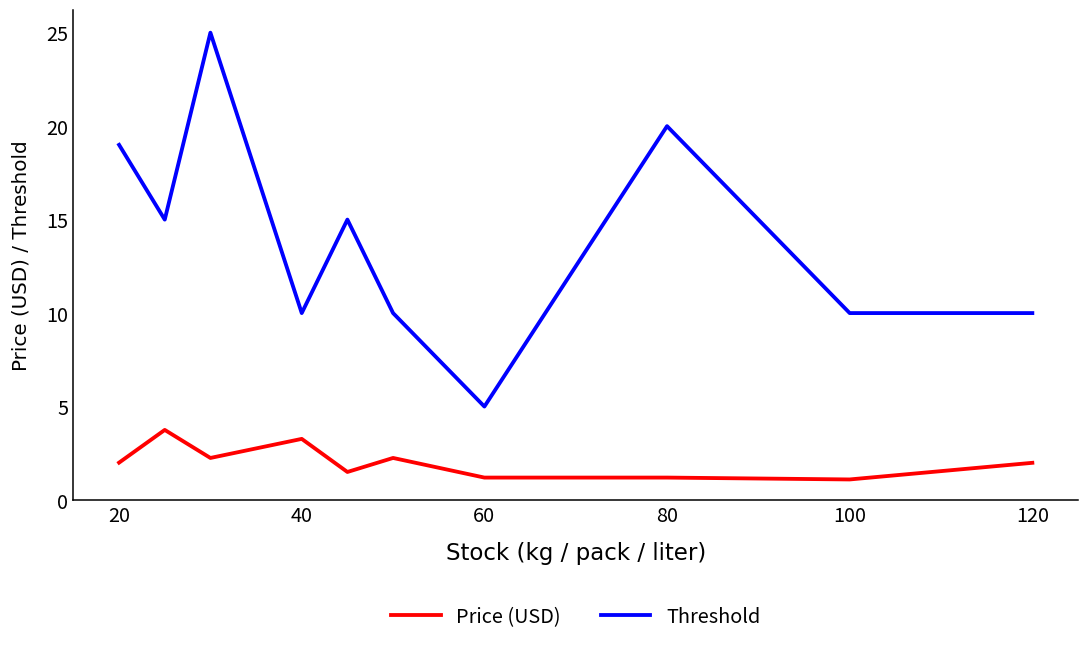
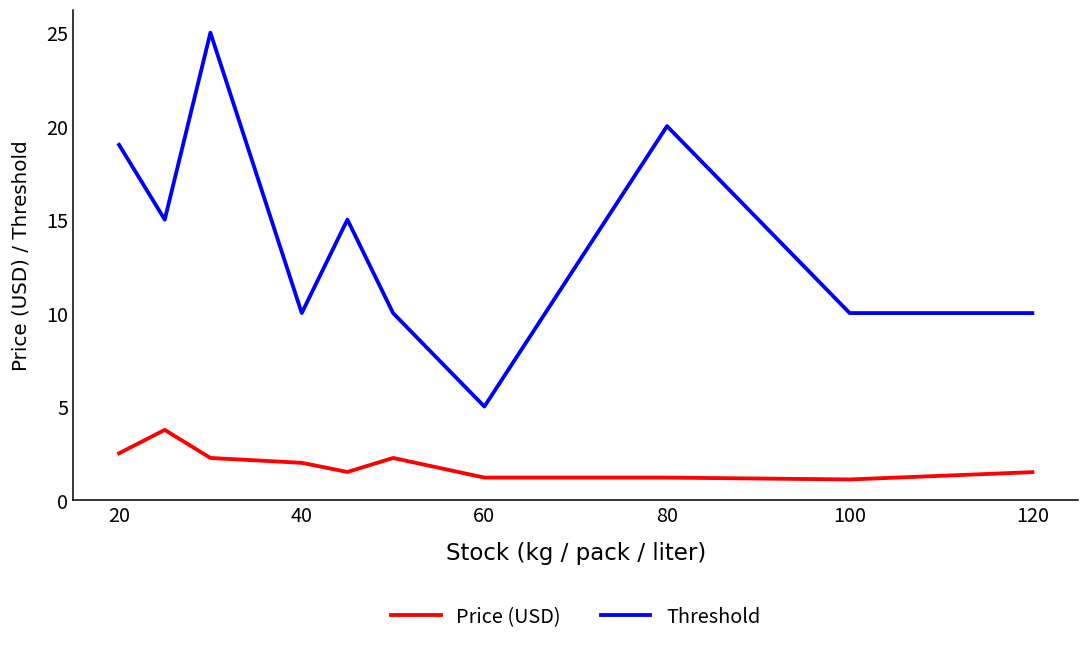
Price (USD), 20: 2.0 -> 2.5
Price (USD), 40: 3.3 -> 2.0
Price (USD), 120: 2.0 -> 1.5
